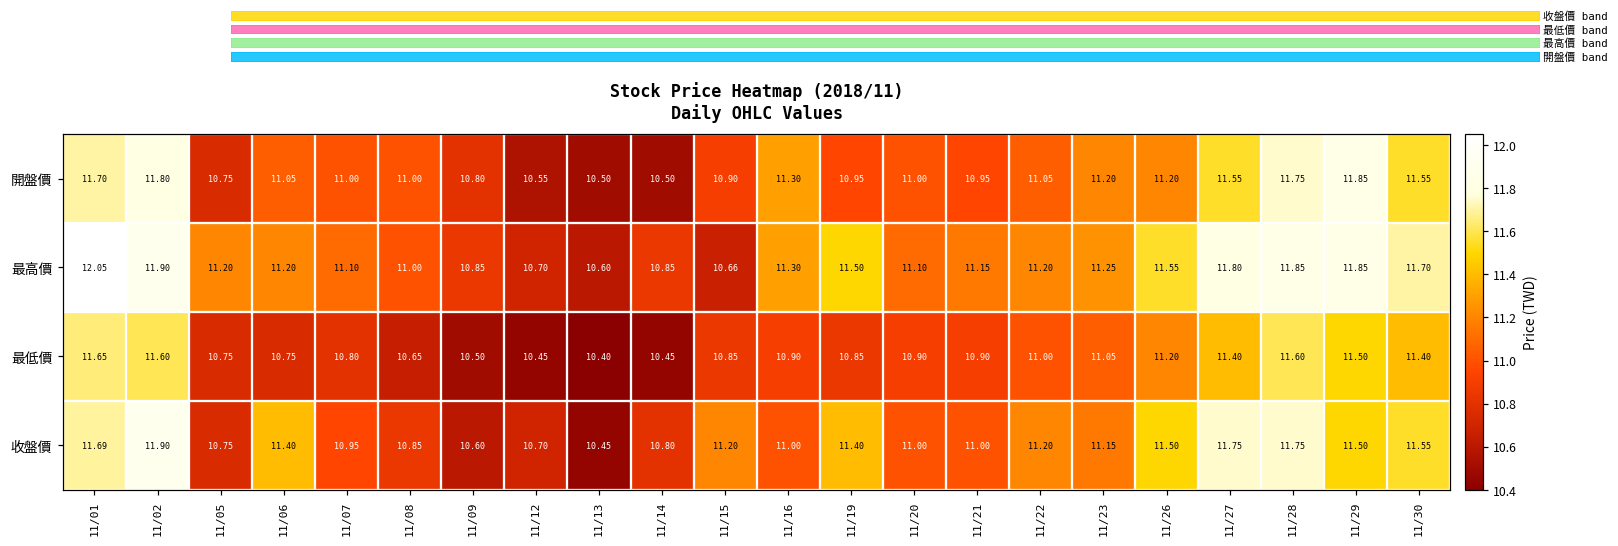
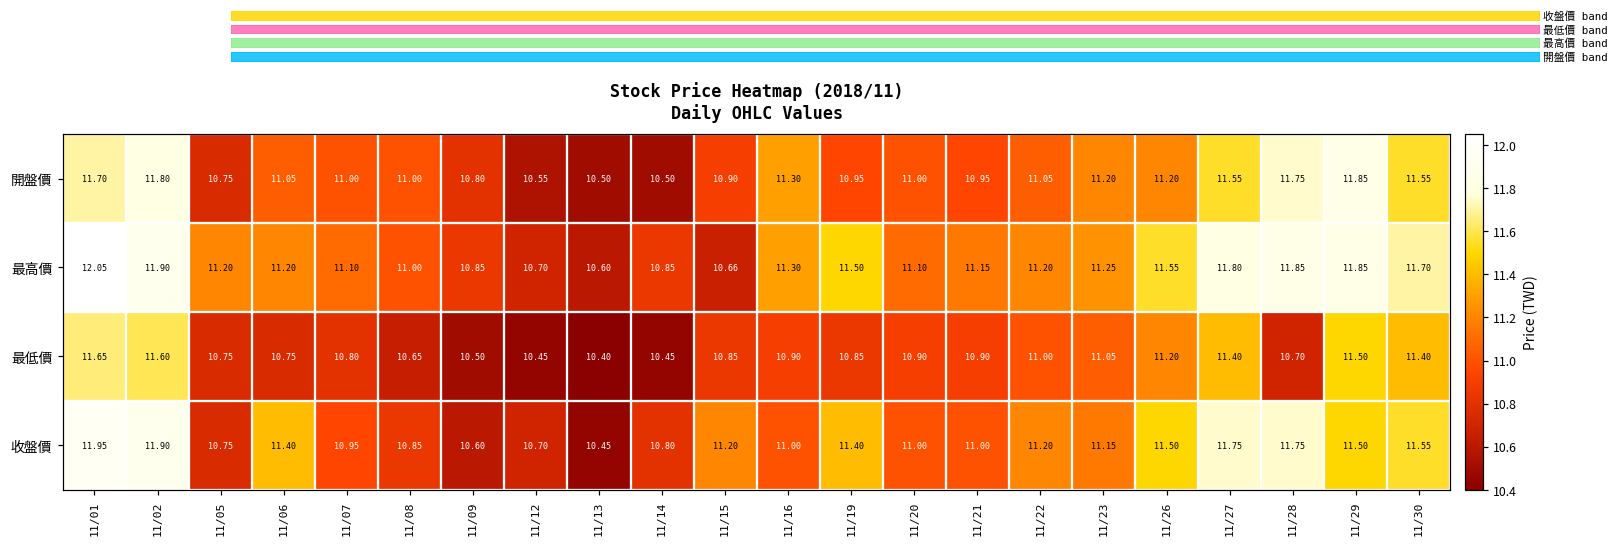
最低價, 11/28: 11.60 -> 10.70
收盤價, 11/01: 11.69 -> 11.95
